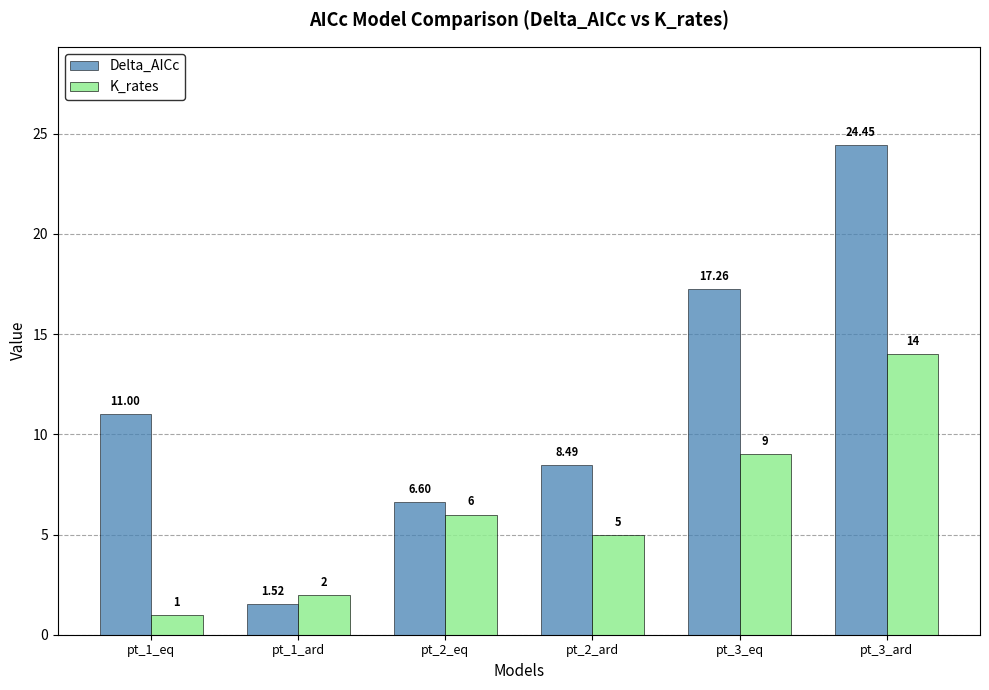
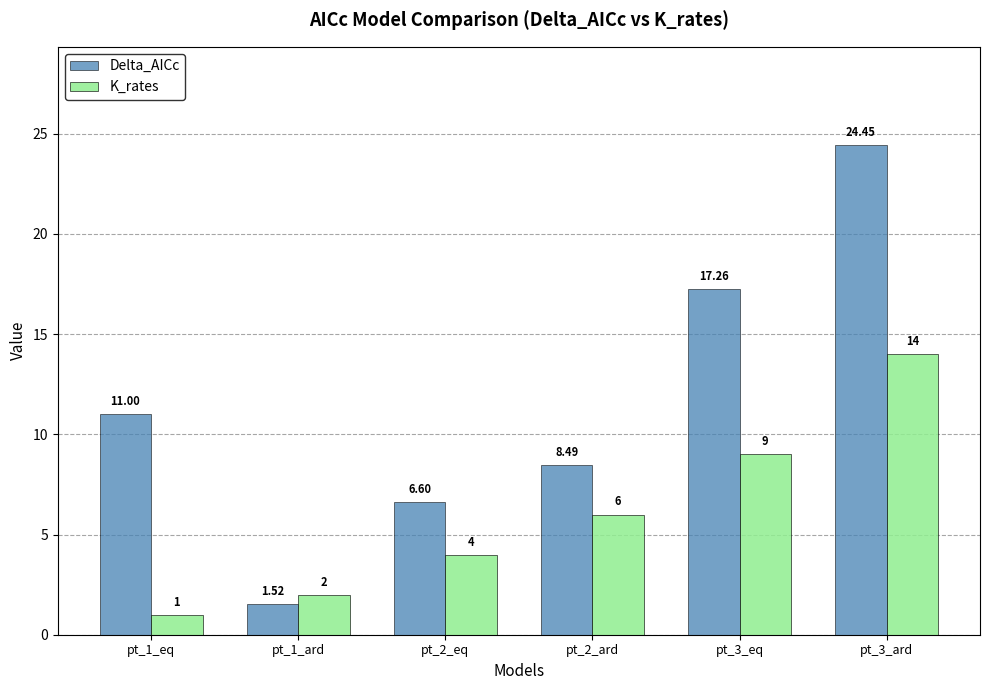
K_rates, pt_2_eq: 6 -> 4
K_rates, pt_2_ard: 5 -> 6
